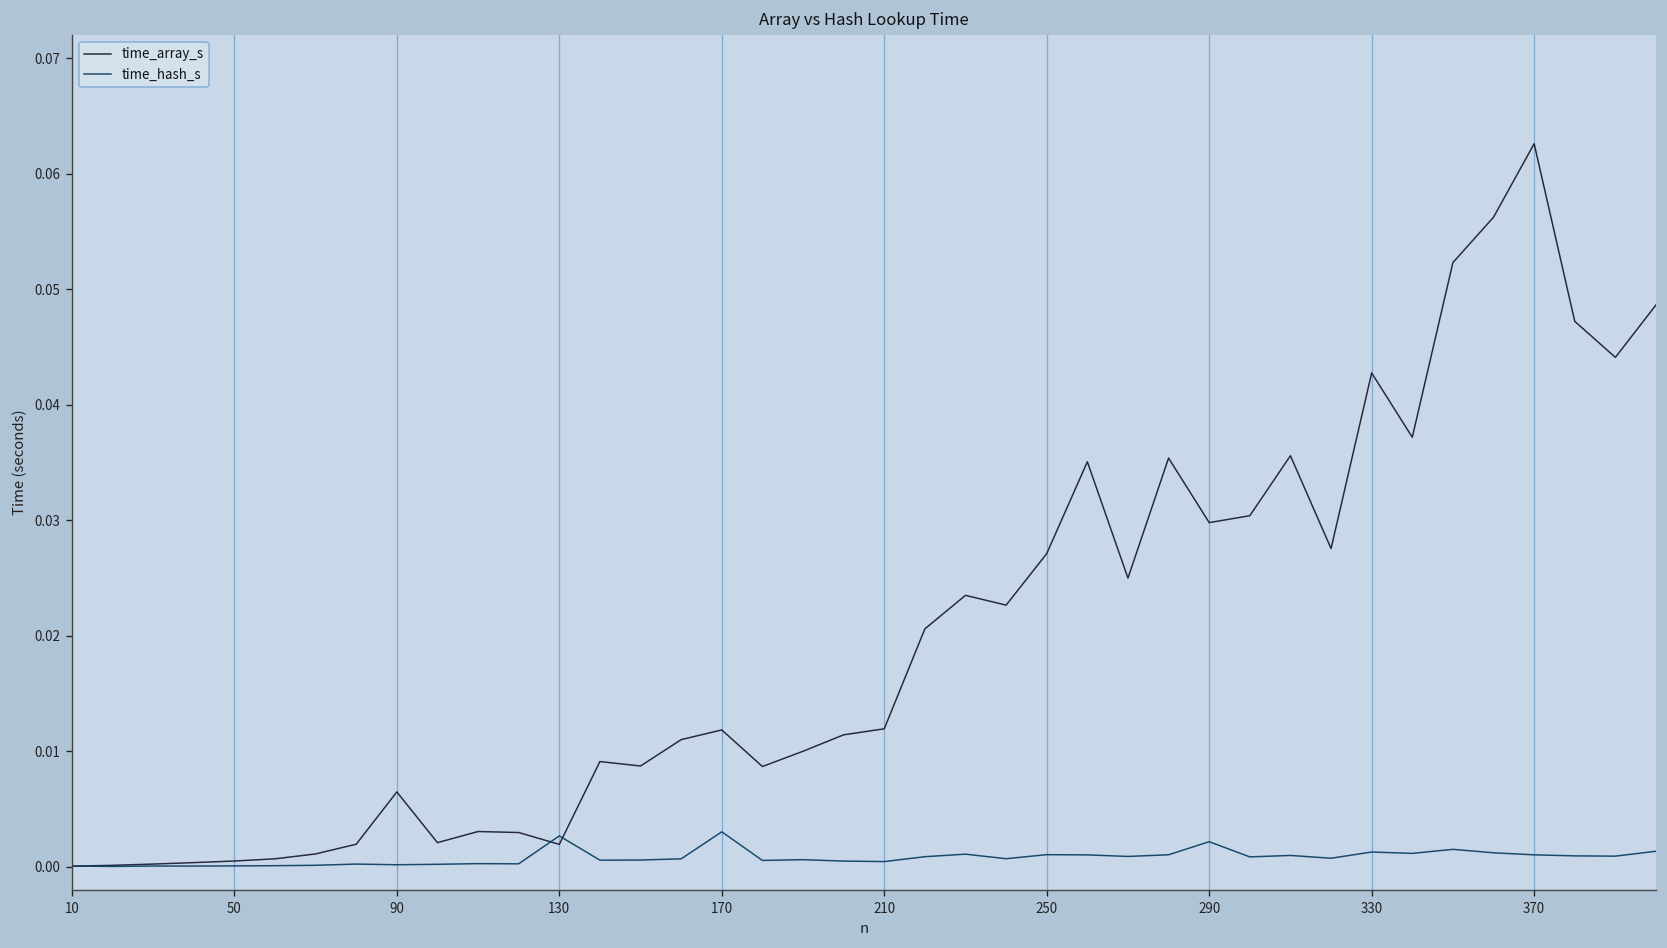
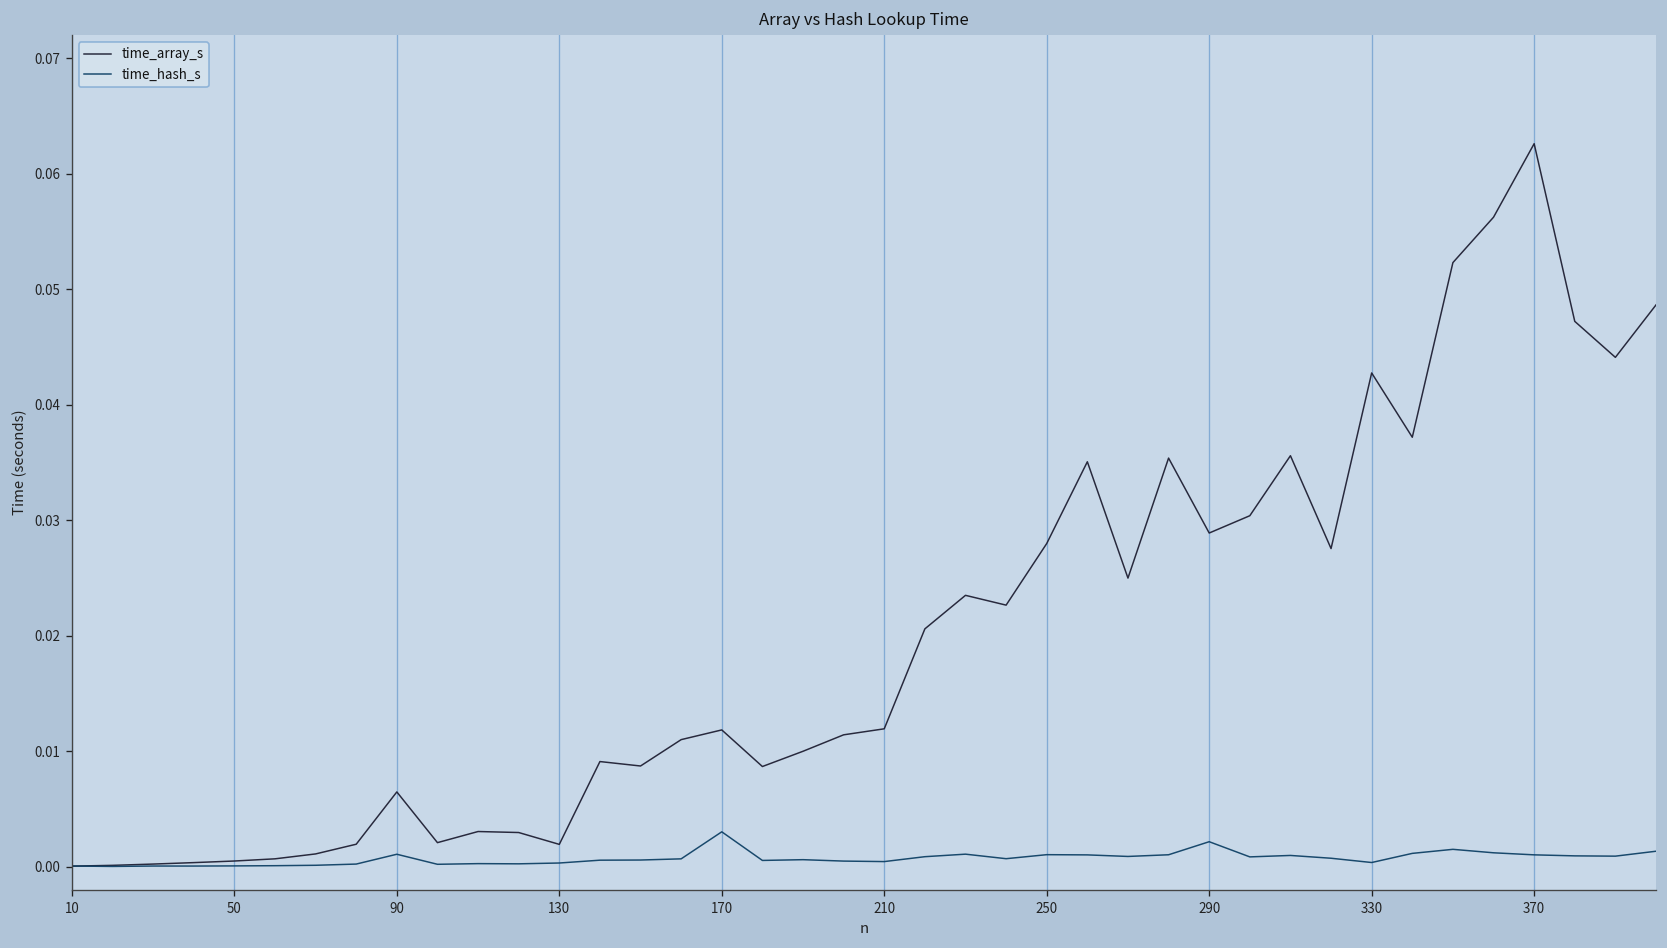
time_hash_s, 90: 0.000 -> 0.001
time_hash_s, 130: 0.003 -> 0.000
time_array_s, 250: 0.027 -> 0.028
time_array_s, 290: 0.030 -> 0.029
time_hash_s, 330: 0.001 -> 0.000
